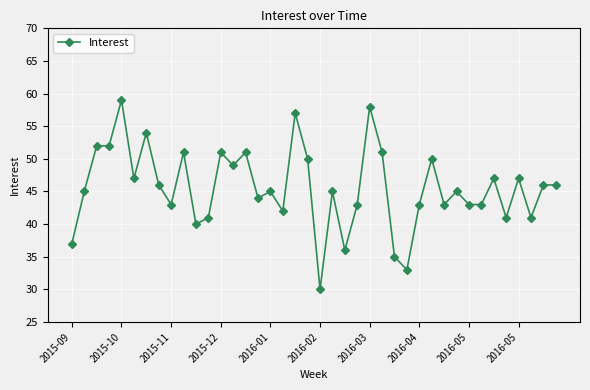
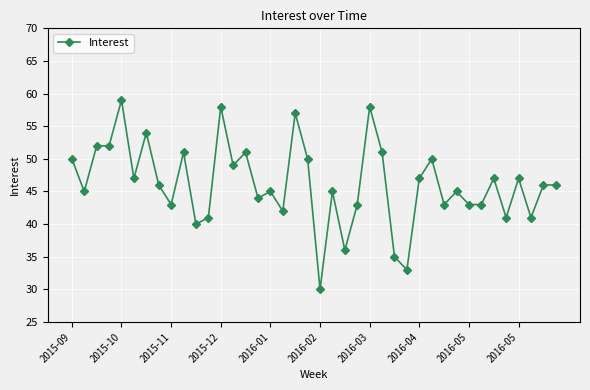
2015-09: 37 -> 50
2015-12: 51 -> 58
2016-04: 43 -> 47
